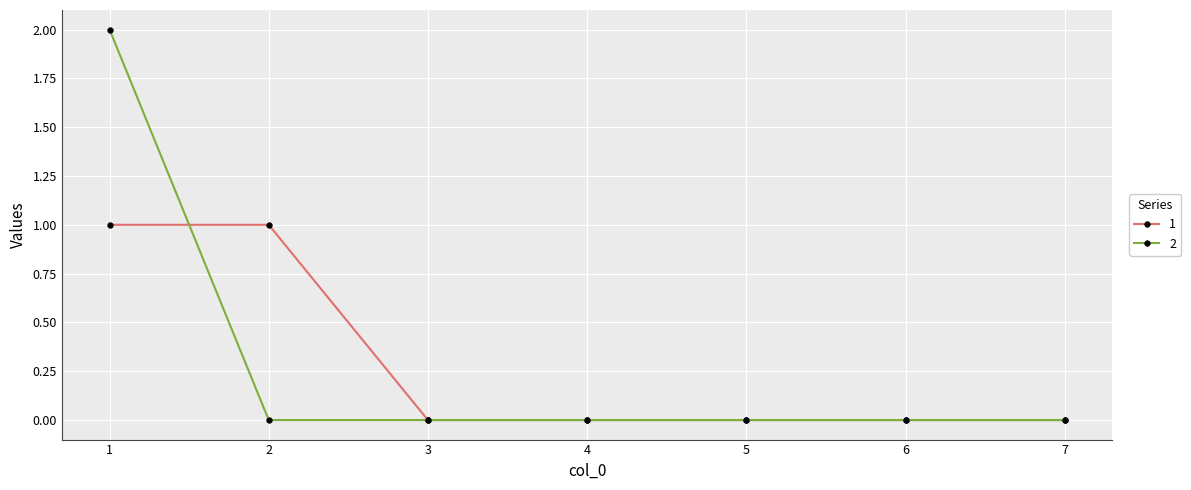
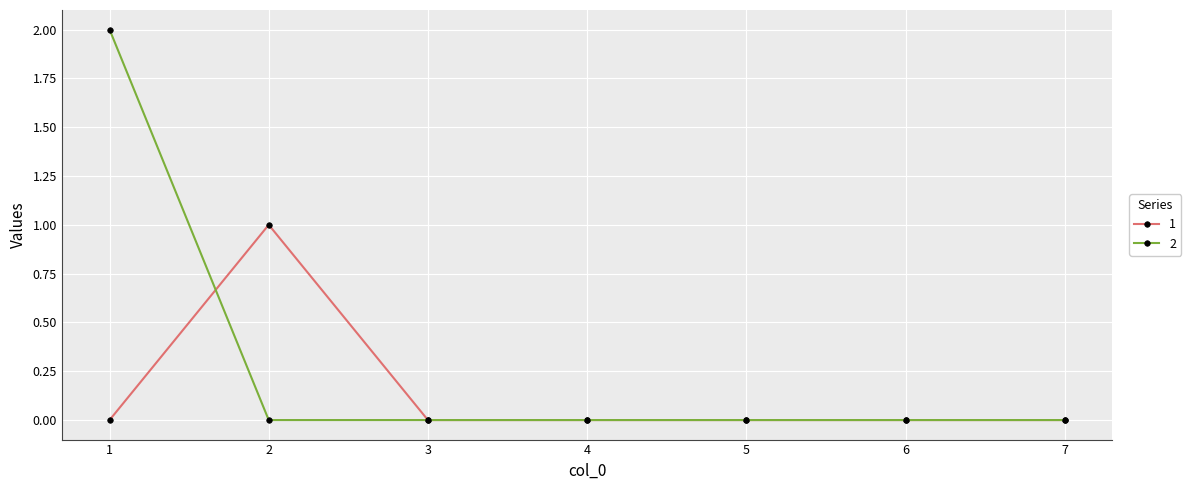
1, 1: 1 -> 0
